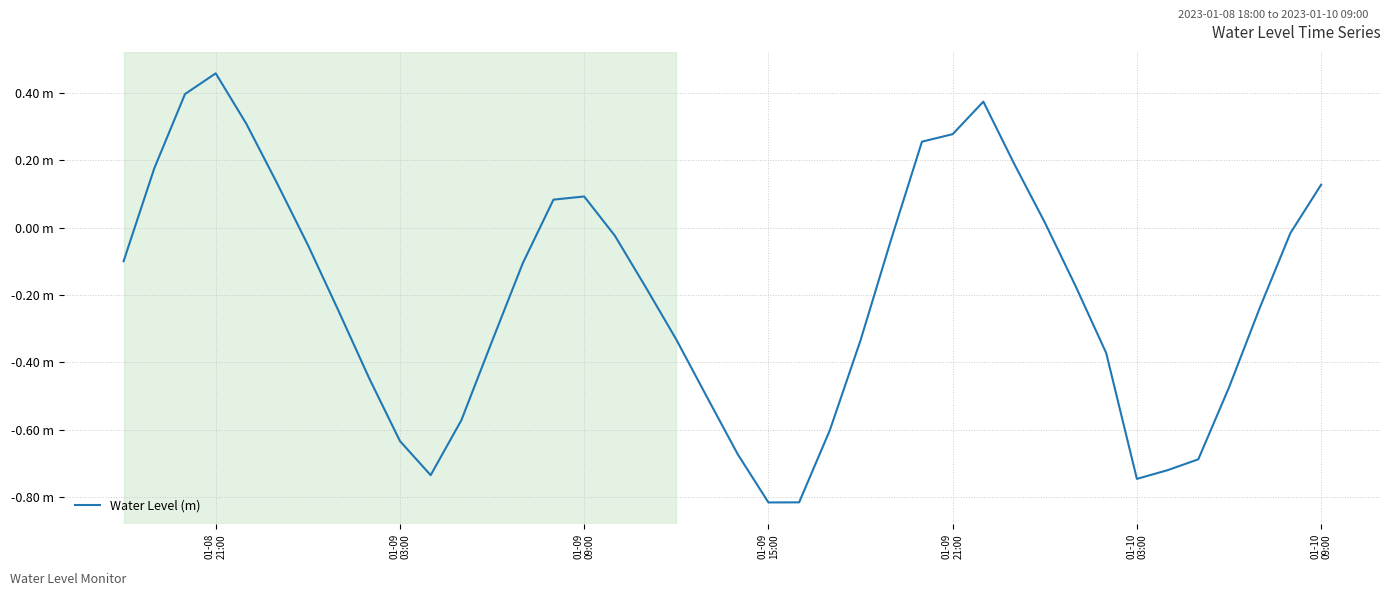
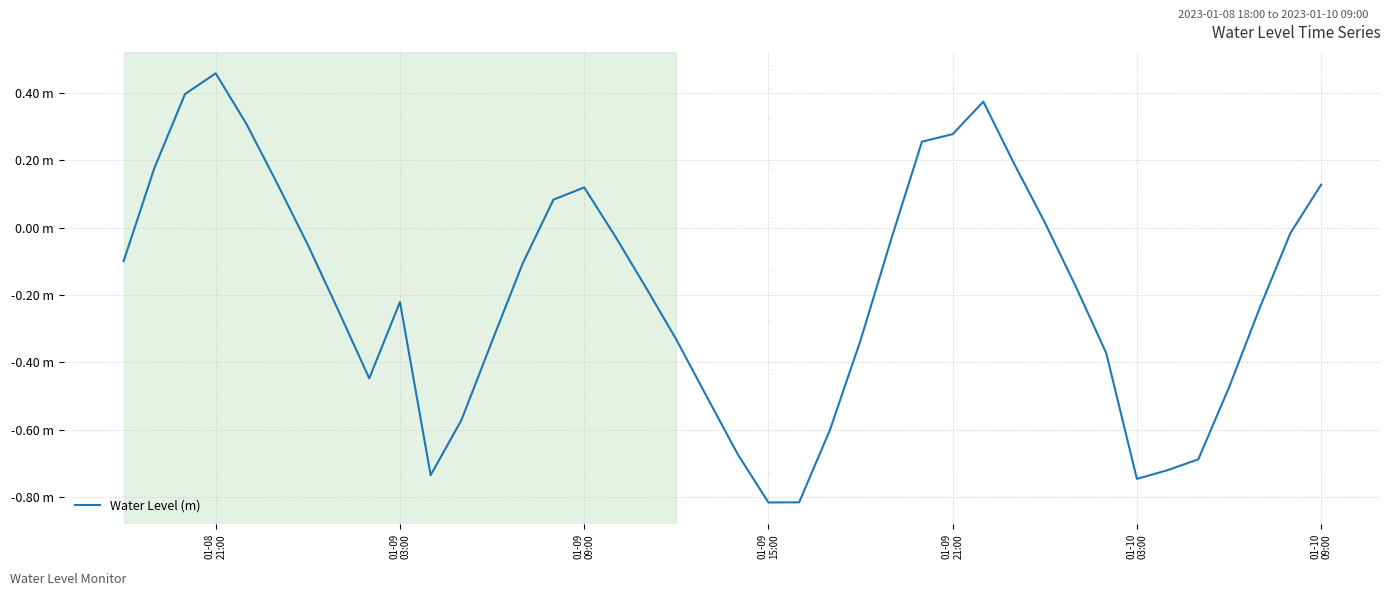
01-09 03:00: -0.63 m -> -0.22 m
01-09 09:00: 0.09 m -> 0.12 m
